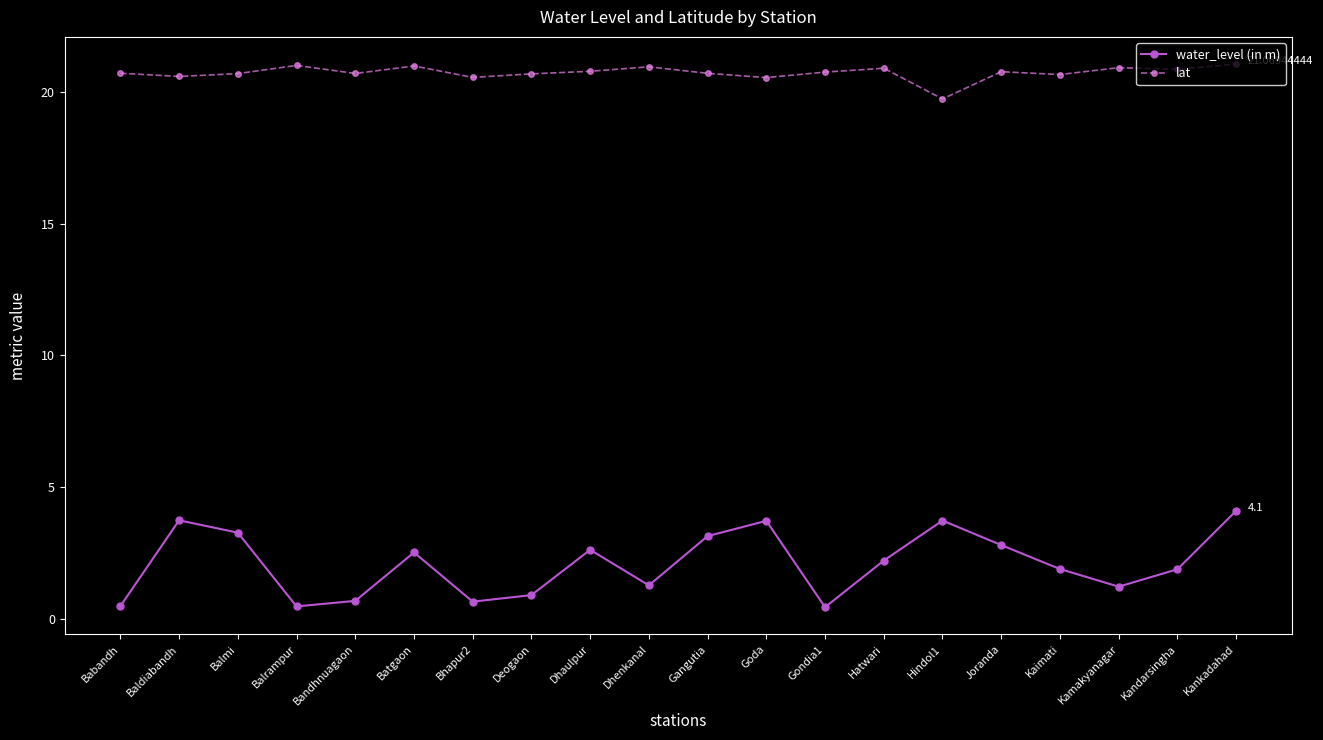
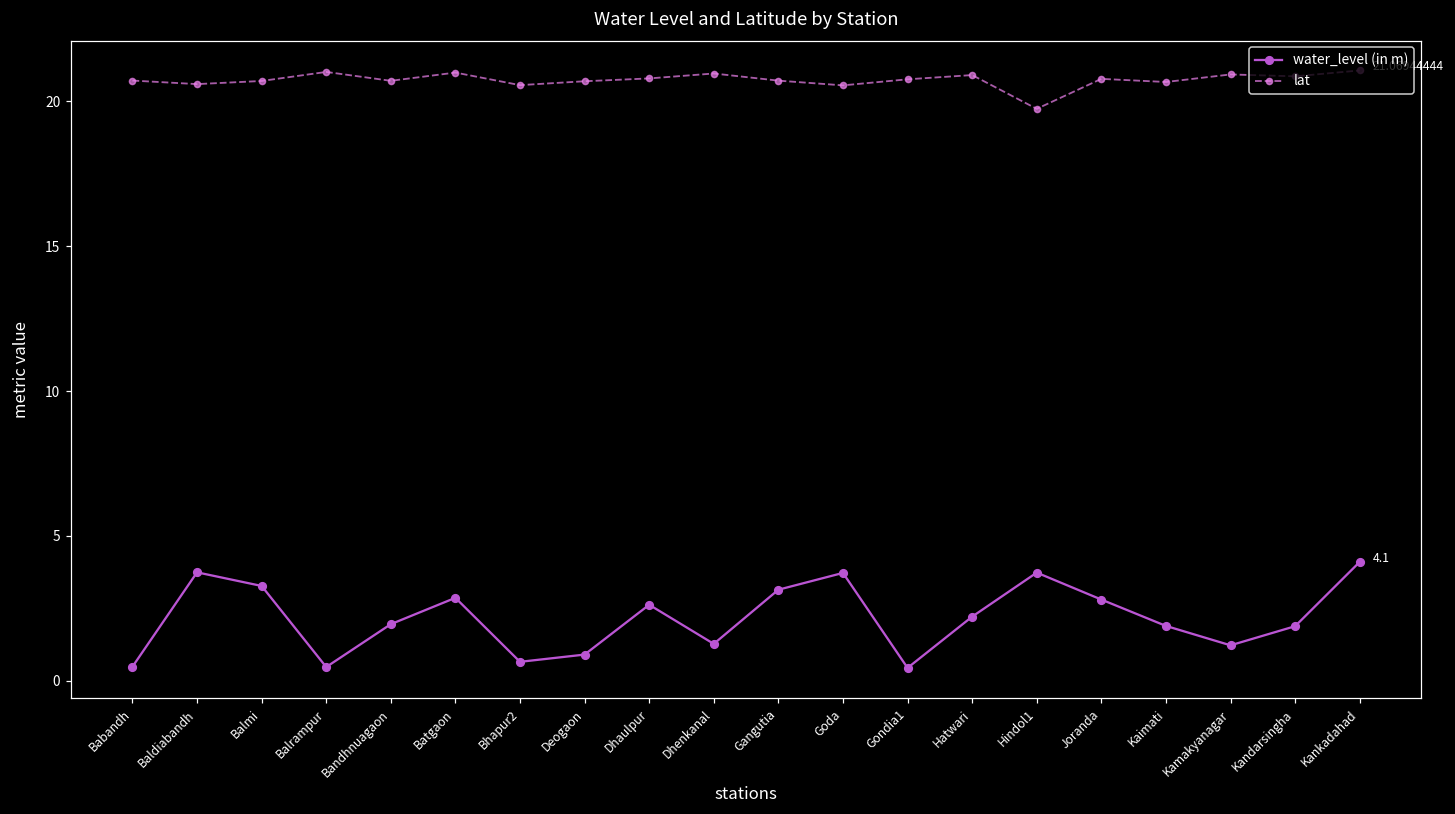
water_level (in m), Bandhnuagaon: 0.7 -> 2.0
water_level (in m), Batgaon: 2.5 -> 2.9
